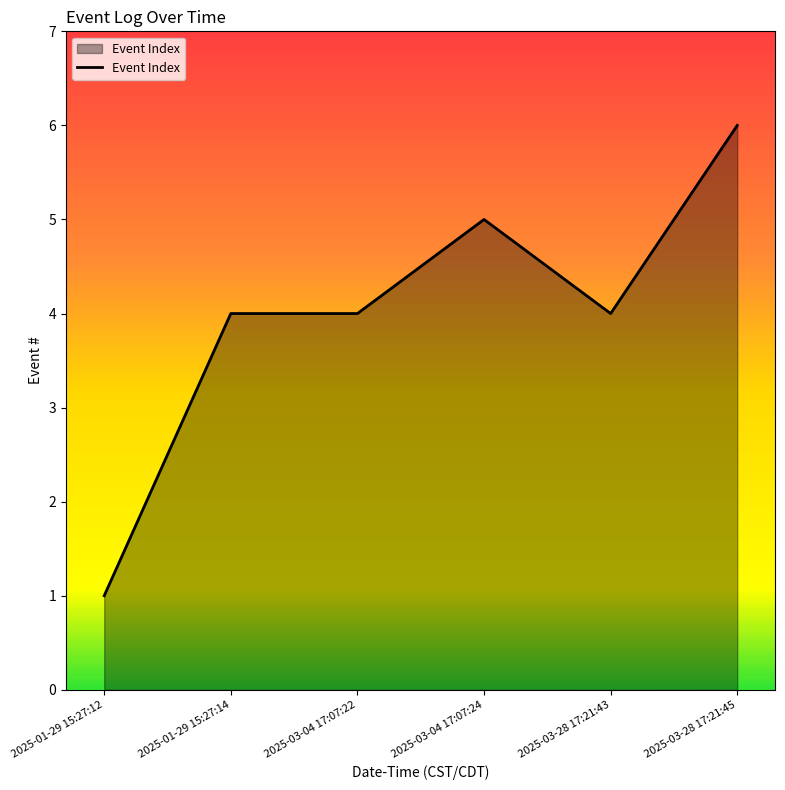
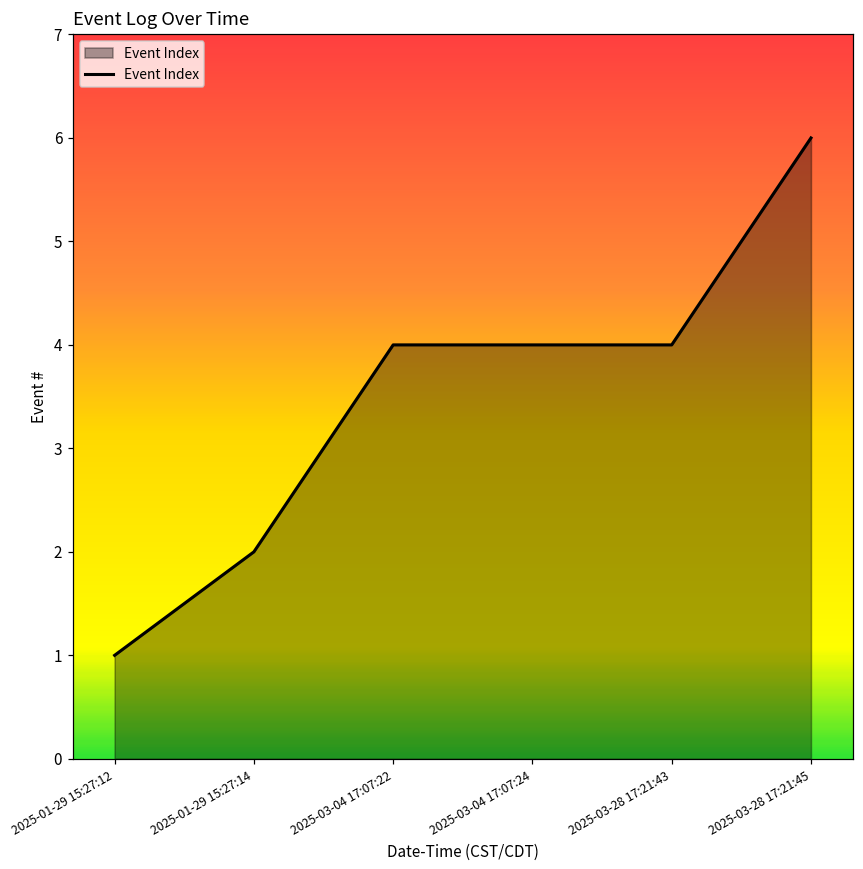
2025-01-29 15:27:14: 4 -> 2
2025-03-04 17:07:24: 5 -> 4
